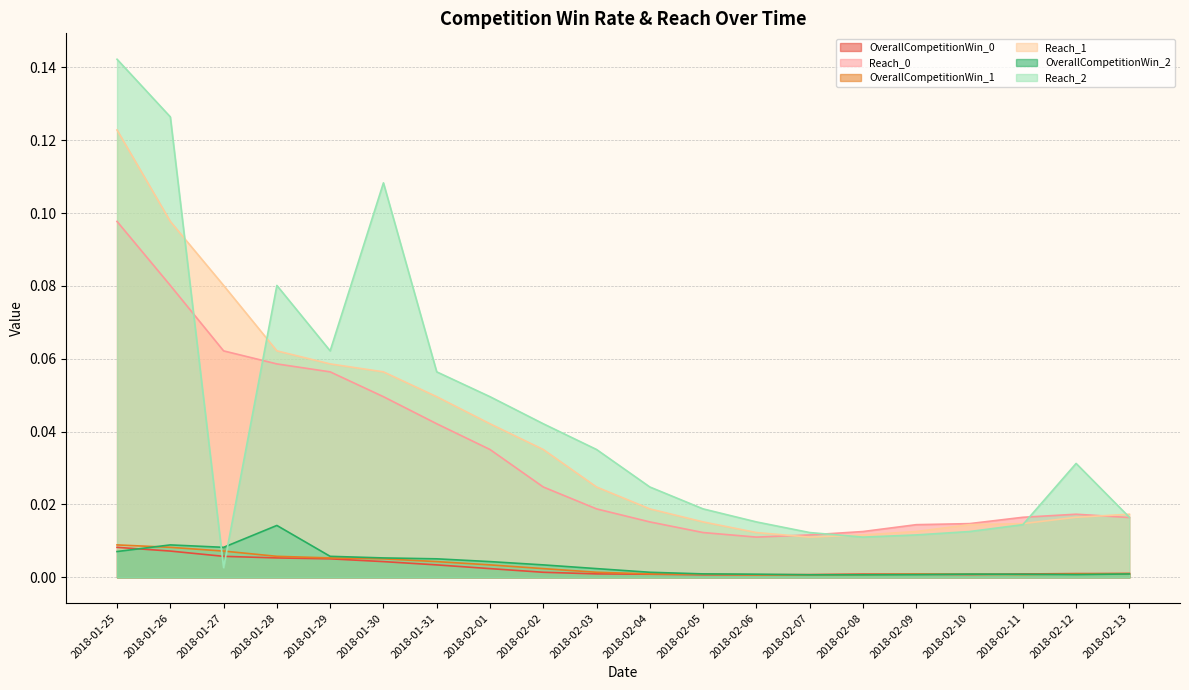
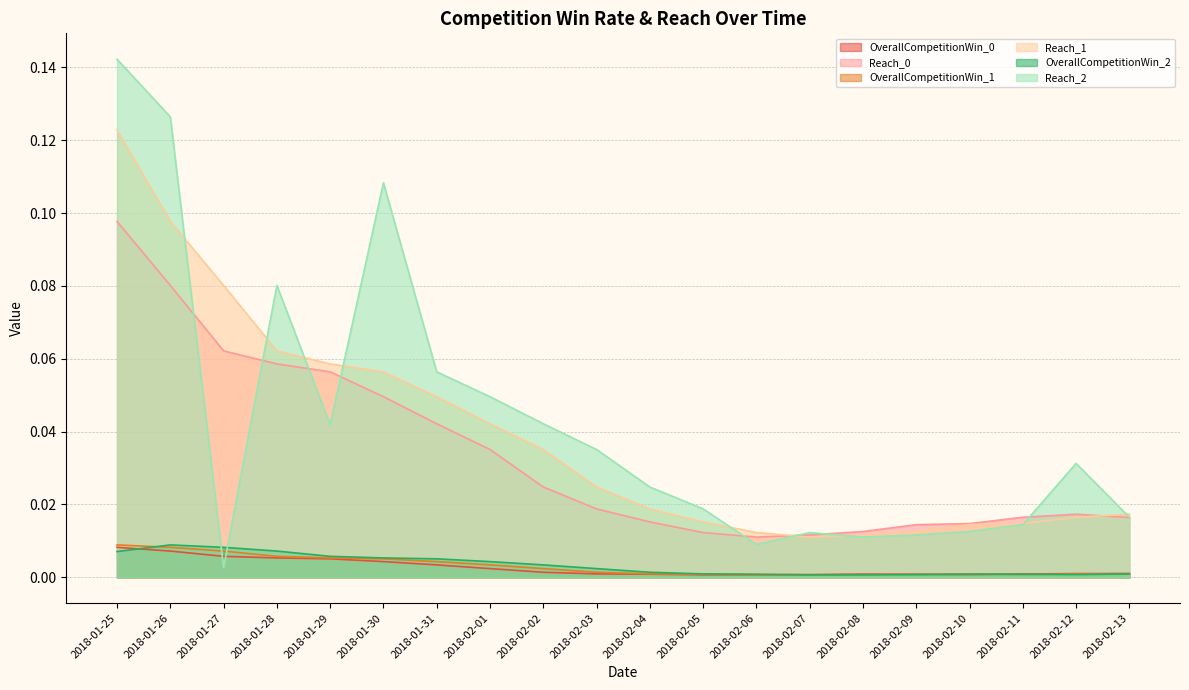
OverallCompetitionWin_2, 2018-01-28: 0.014 -> 0.007
Reach_2, 2018-01-29: 0.062 -> 0.042
Reach_2, 2018-02-06: 0.015 -> 0.009
